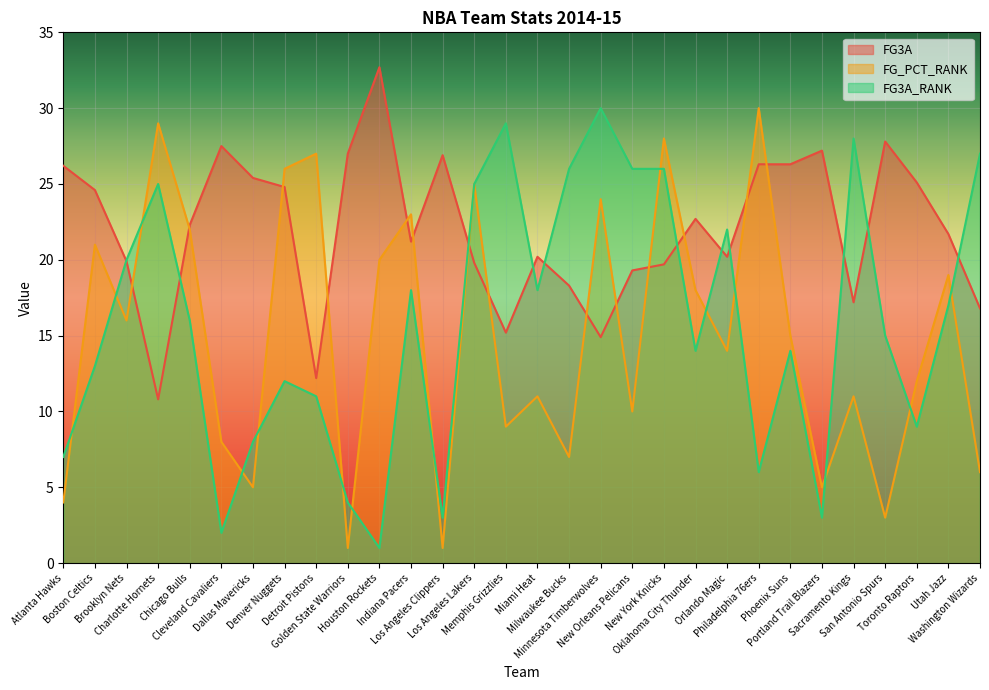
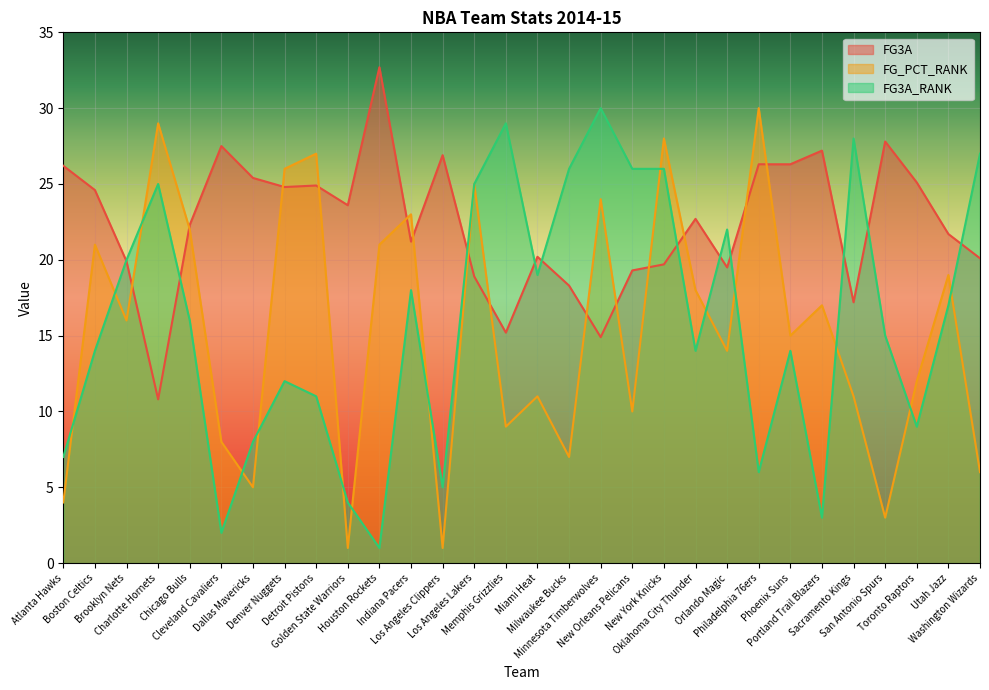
FG3A_RANK, Boston Celtics: 13 -> 14
FG3A, Detroit Pistons: 12.2 -> 24.9
FG3A, Golden State Warriors: 27.0 -> 23.6
FG_PCT_RANK, Houston Rockets: 20 -> 21
FG3A_RANK, Los Angeles Clippers: 3 -> 5
FG3A, Los Angeles Lakers: 19.8 -> 18.9
FG3A_RANK, Miami Heat: 18 -> 19
FG3A, Orlando Magic: 20.2 -> 19.5
FG_PCT_RANK, Portland Trail Blazers: 5 -> 17
FG3A, Washington Wizards: 16.8 -> 20.1
